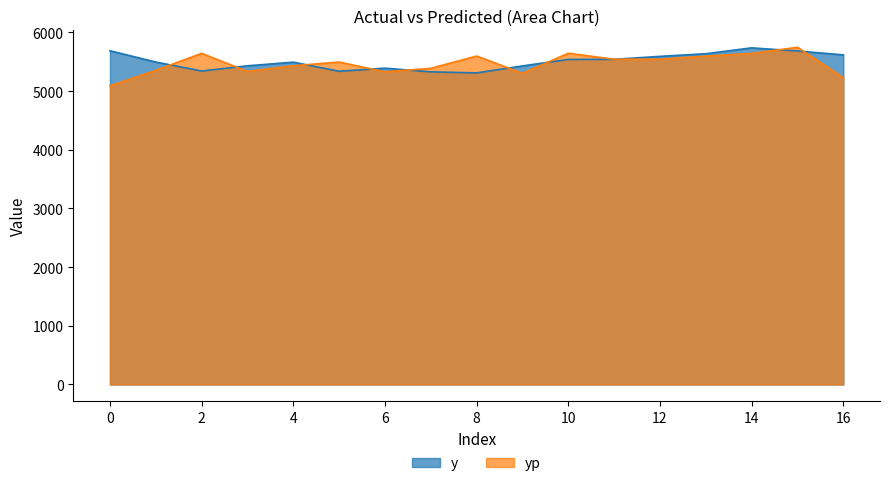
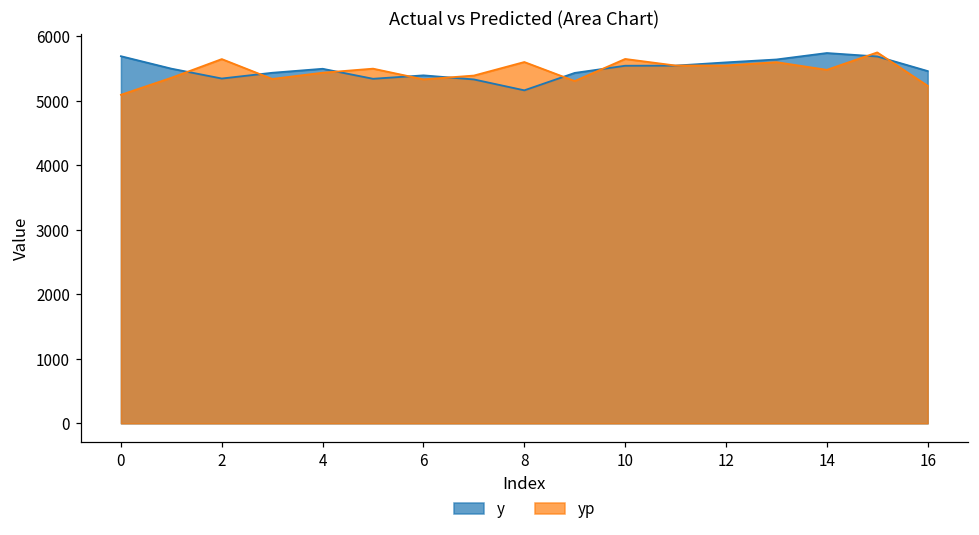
y, 8: 5300 -> 5200
yp, 14: 5600 -> 5500
y, 16: 5600 -> 5500
